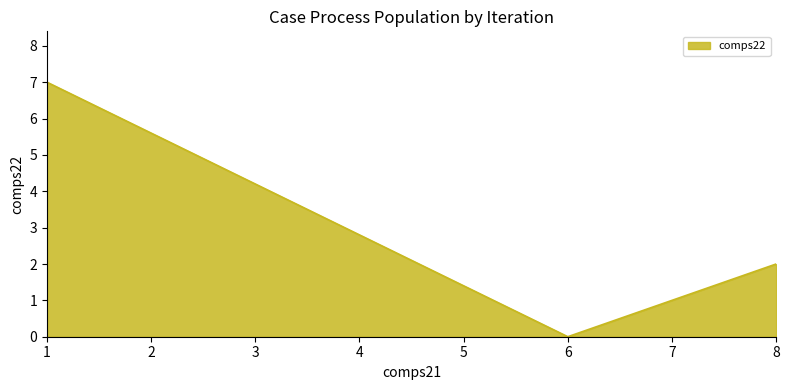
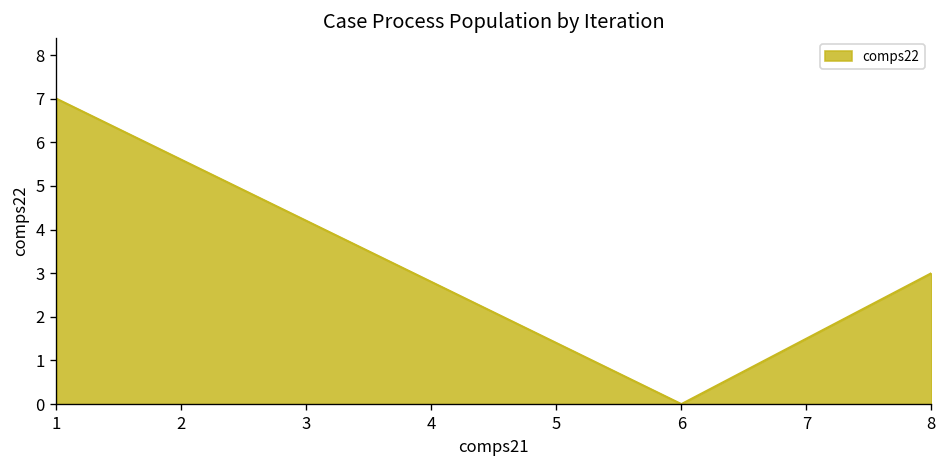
8: 2 -> 3
